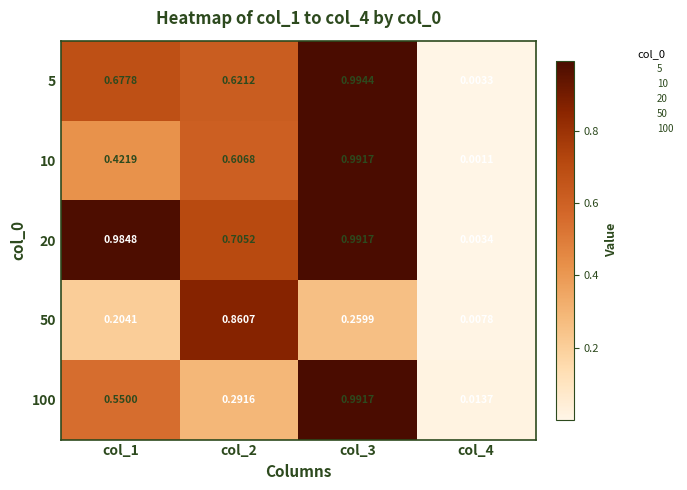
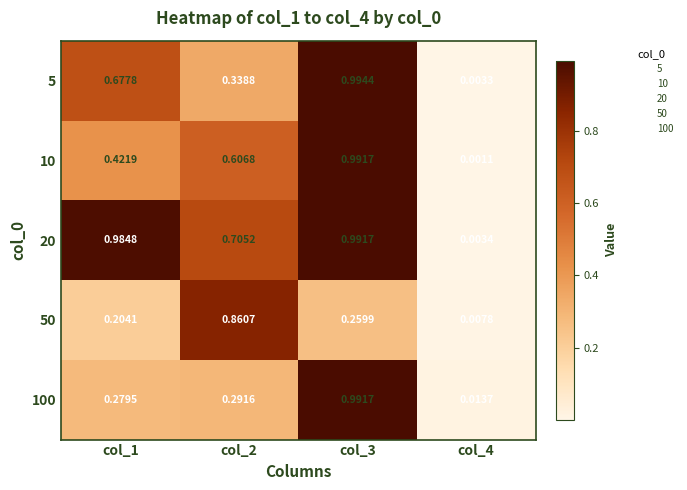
5, col_2: 0.6212 -> 0.3388
100, col_1: 0.5500 -> 0.2795
